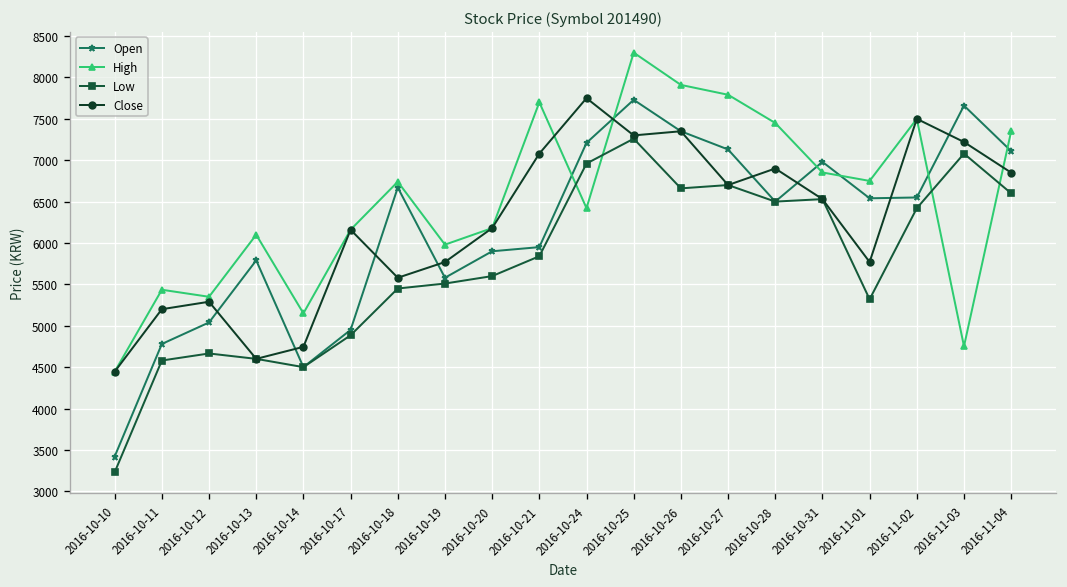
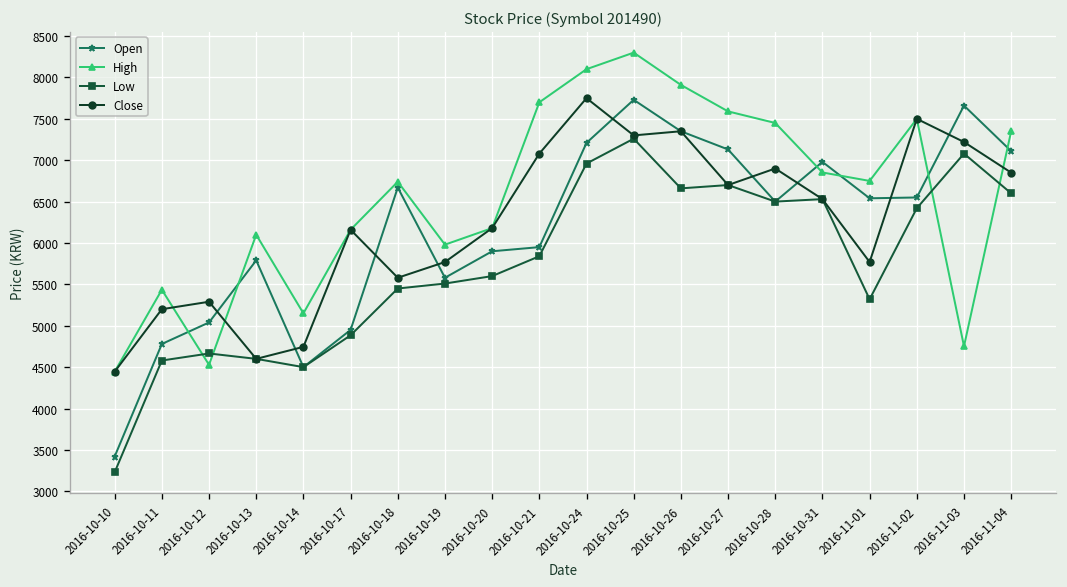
High, 2016-10-12: 5400 -> 4500
High, 2016-10-24: 6400 -> 8100
High, 2016-10-27: 7800 -> 7600
